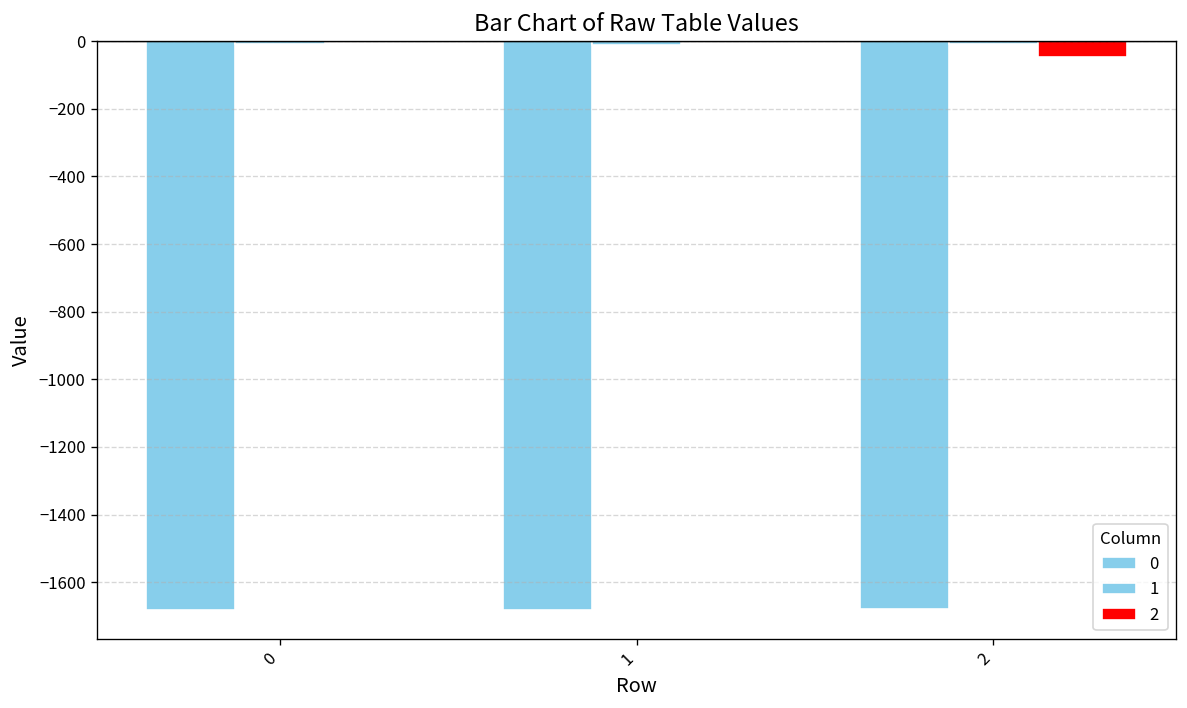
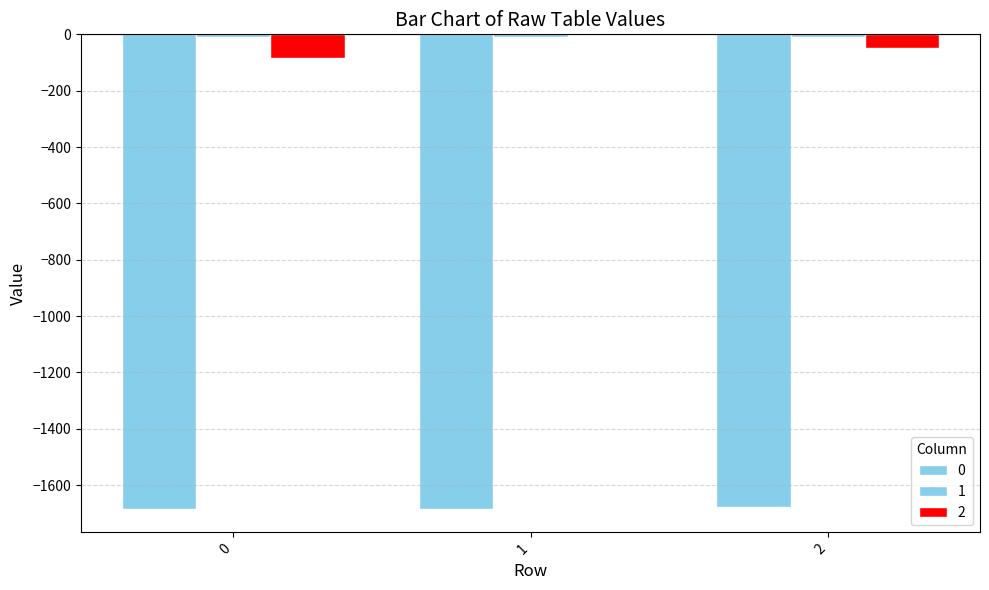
2, 0: 0 -> -80
